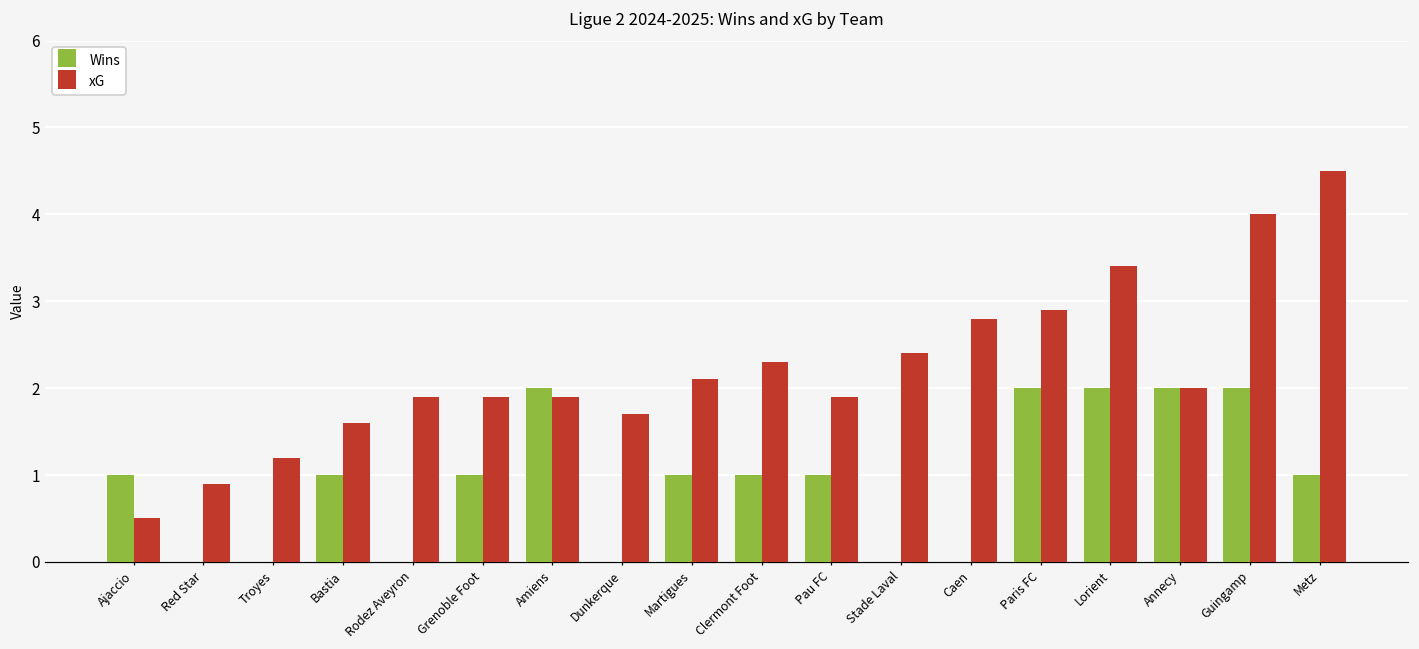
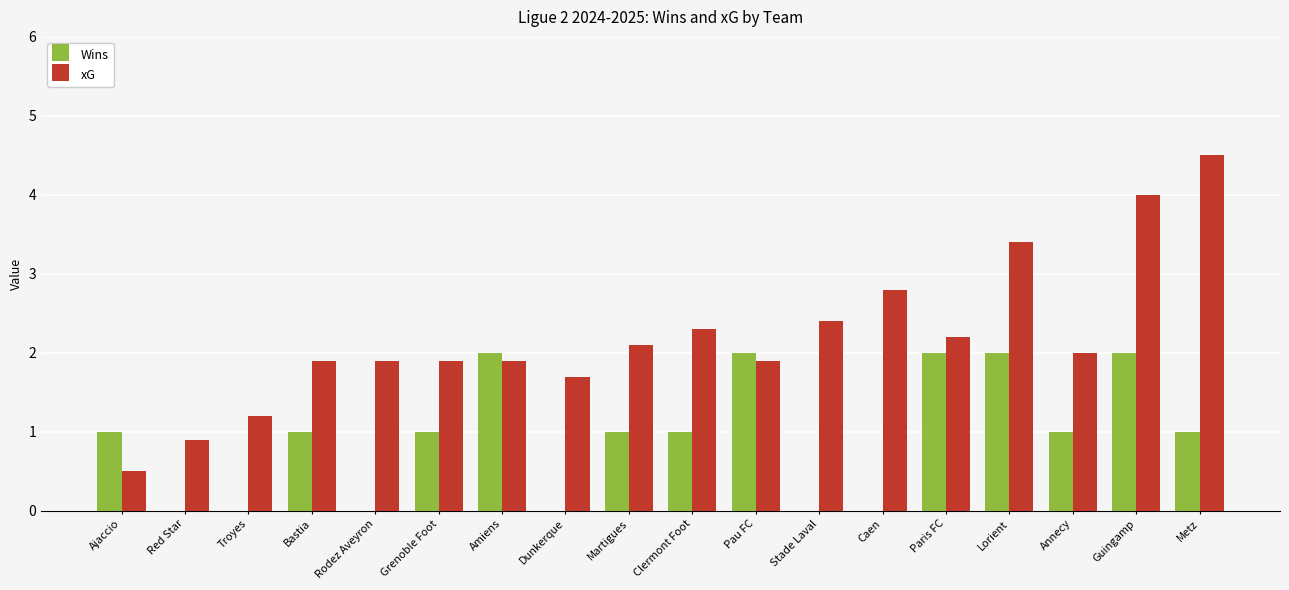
xG, Bastia: 1.6 -> 1.9
Wins, Pau FC: 1 -> 2
xG, Paris FC: 2.9 -> 2.2
Wins, Annecy: 2 -> 1
